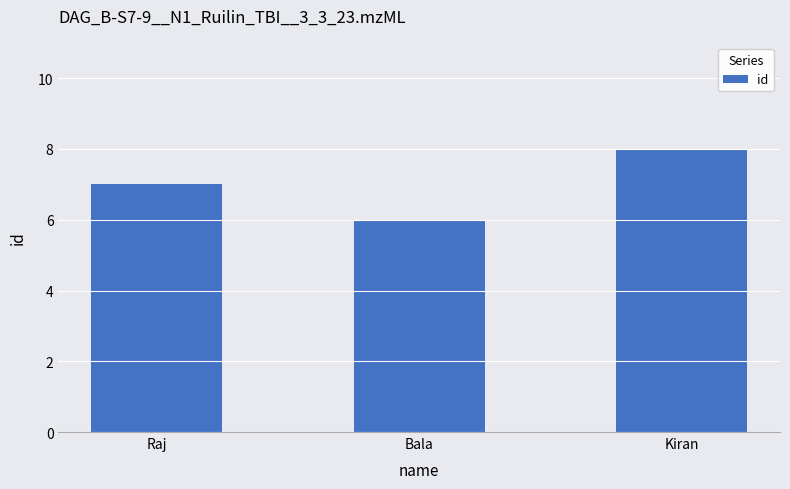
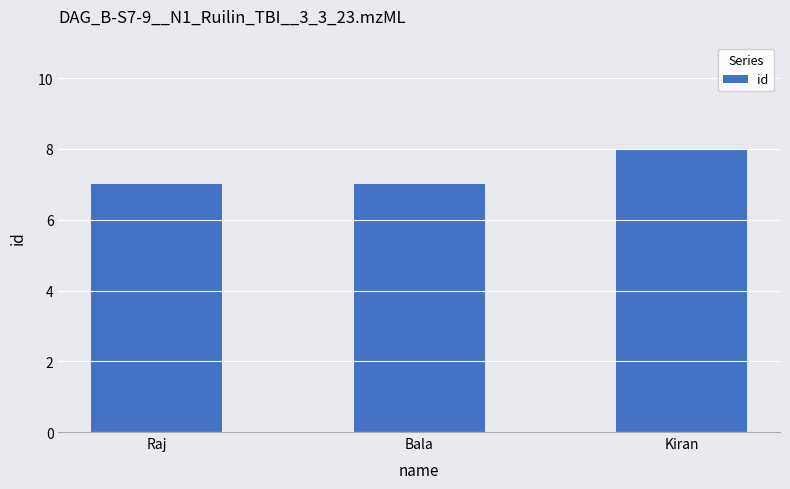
Bala: 6 -> 7
